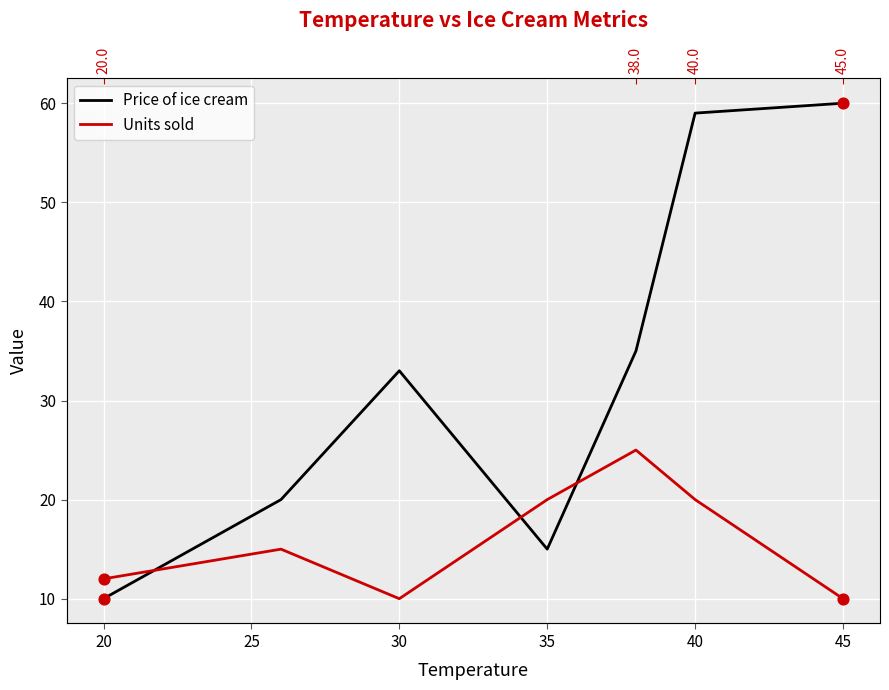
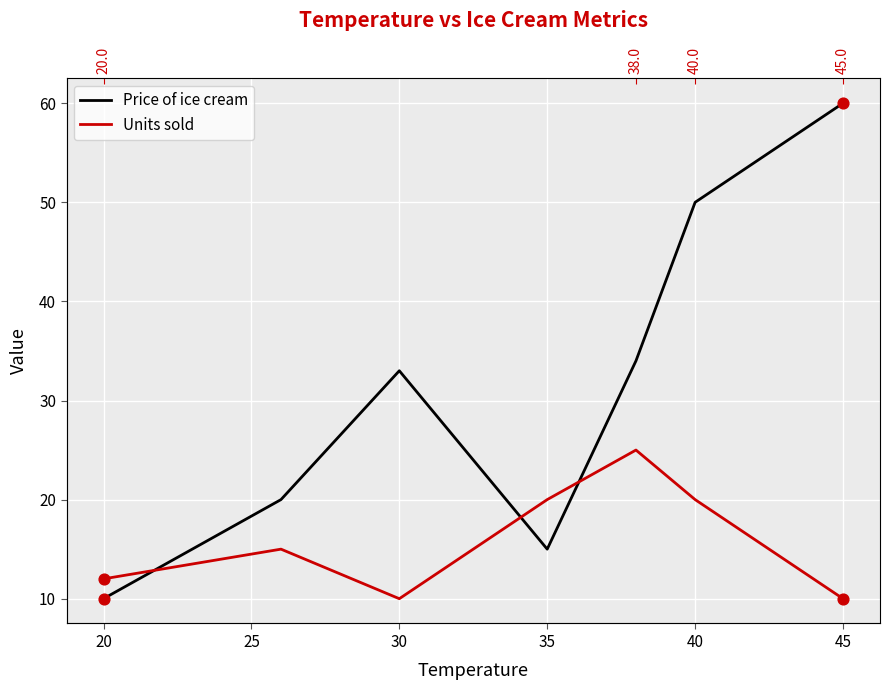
Price of ice cream, 38.0: 35 -> 34
Price of ice cream, 40: 59 -> 50
